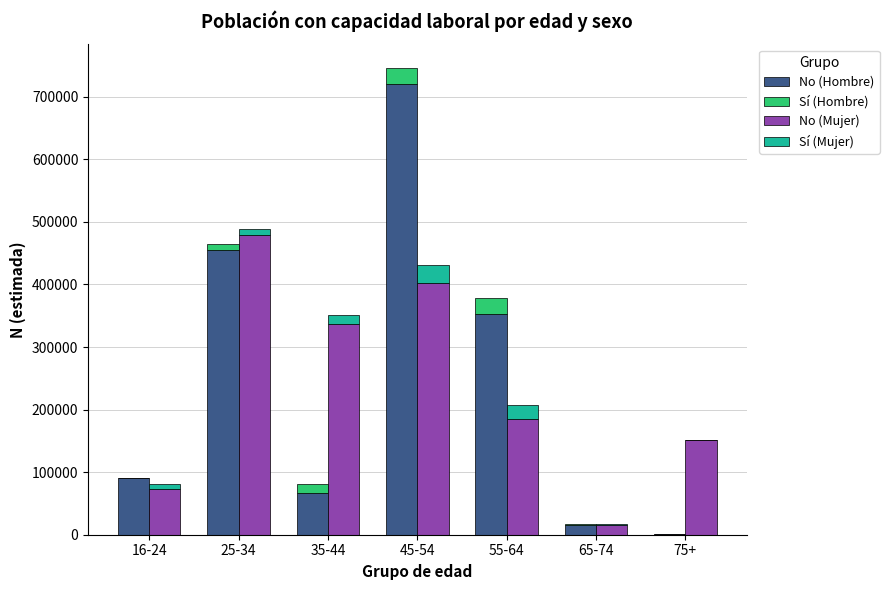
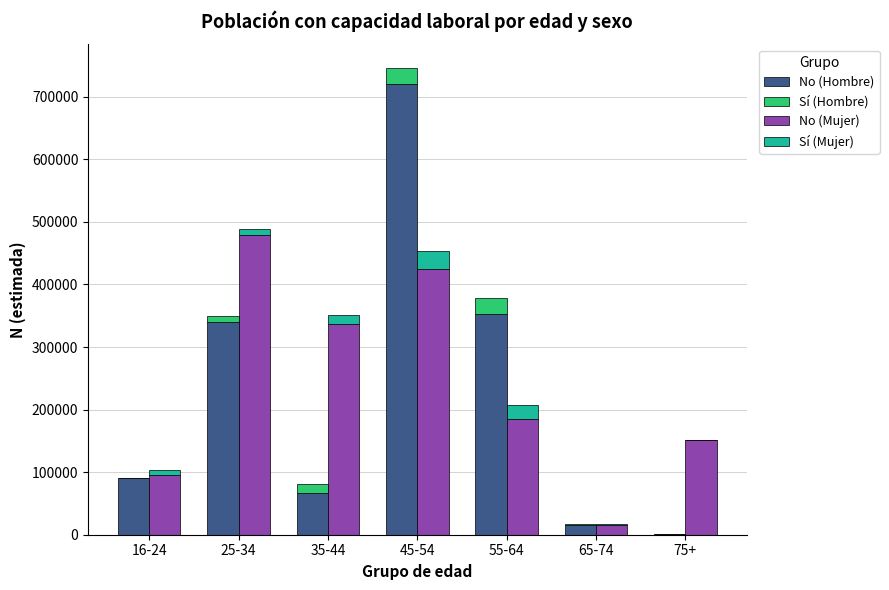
No (Mujer), 16-24: 70000 -> 100000
No (Hombre), 25-34: 450000 -> 340000
No (Mujer), 45-54: 400000 -> 420000
